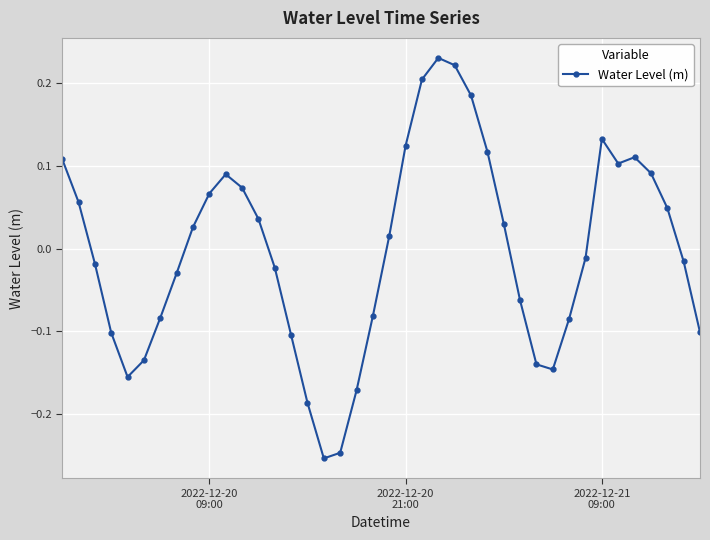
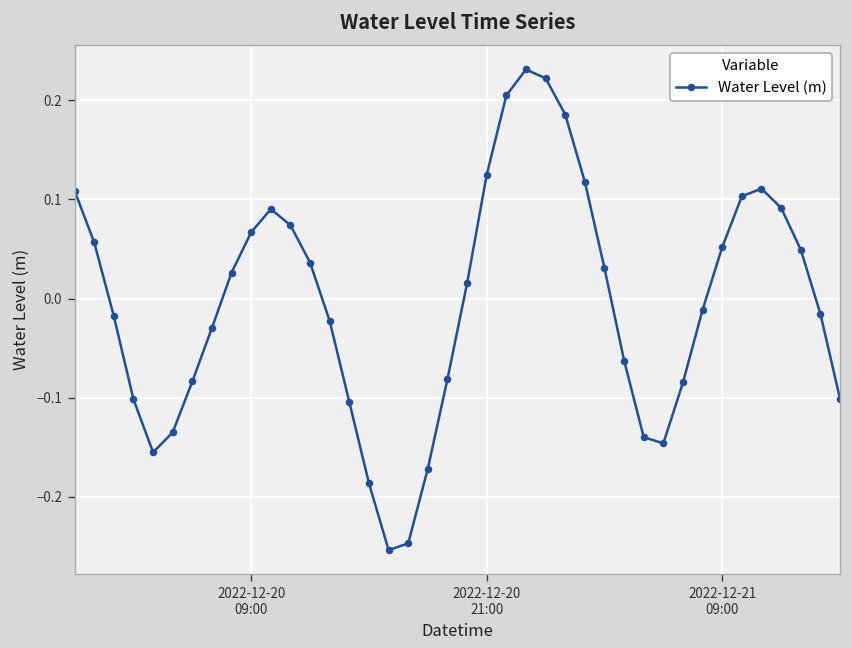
2022-12-21 09:00: 0.13 -> 0.05
